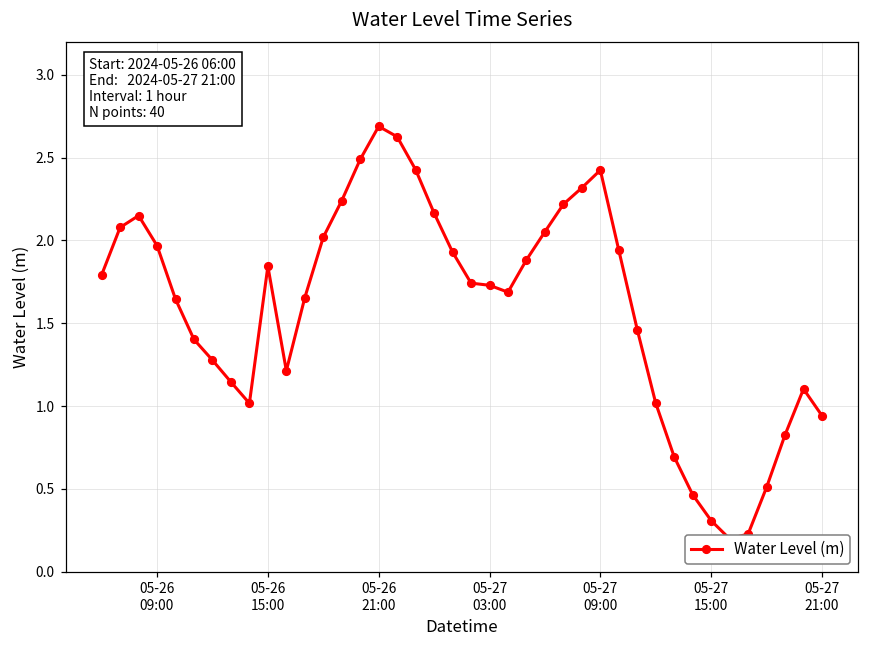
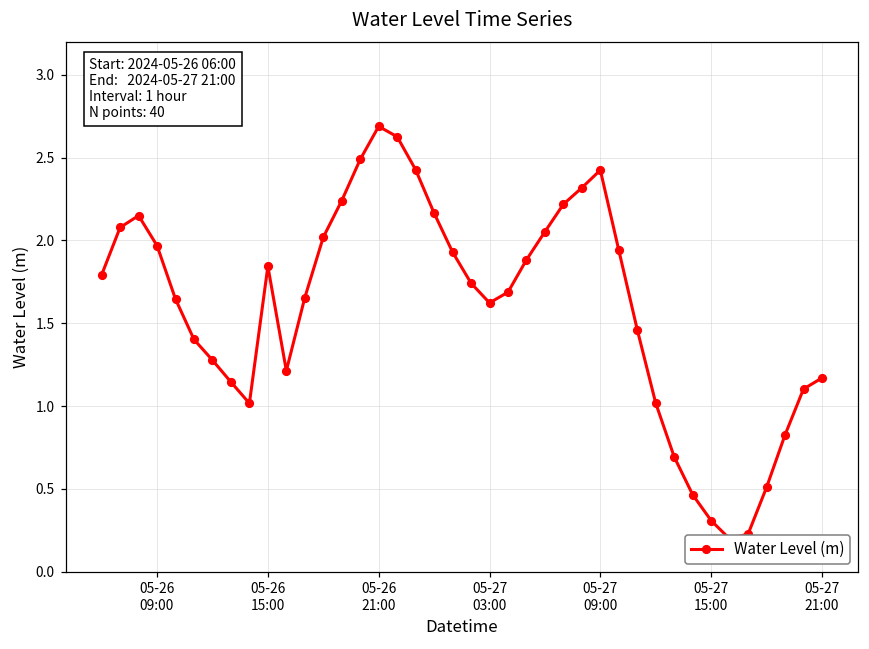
05-27 03:00: 1.73 -> 1.62
05-27 21:00: 0.94 -> 1.17
